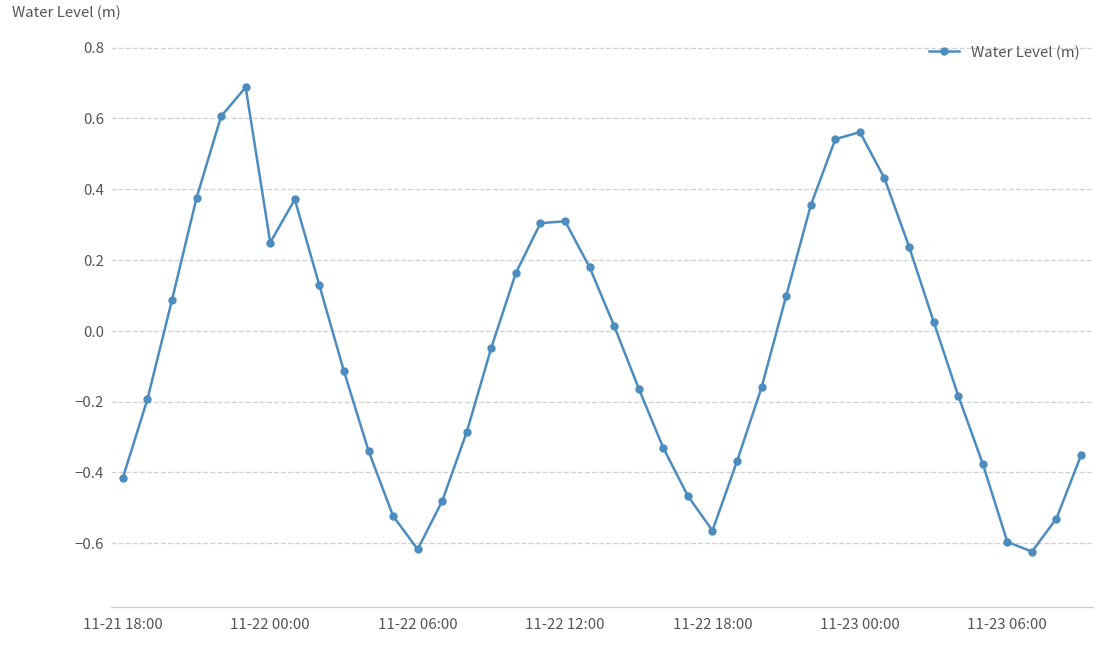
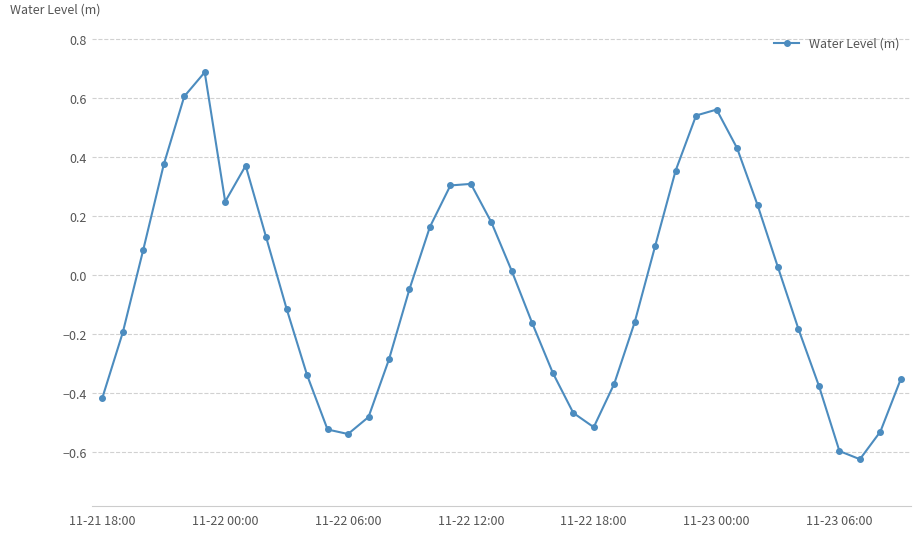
11-22 06:00: -0.62 -> -0.54
11-22 18:00: -0.56 -> -0.52
